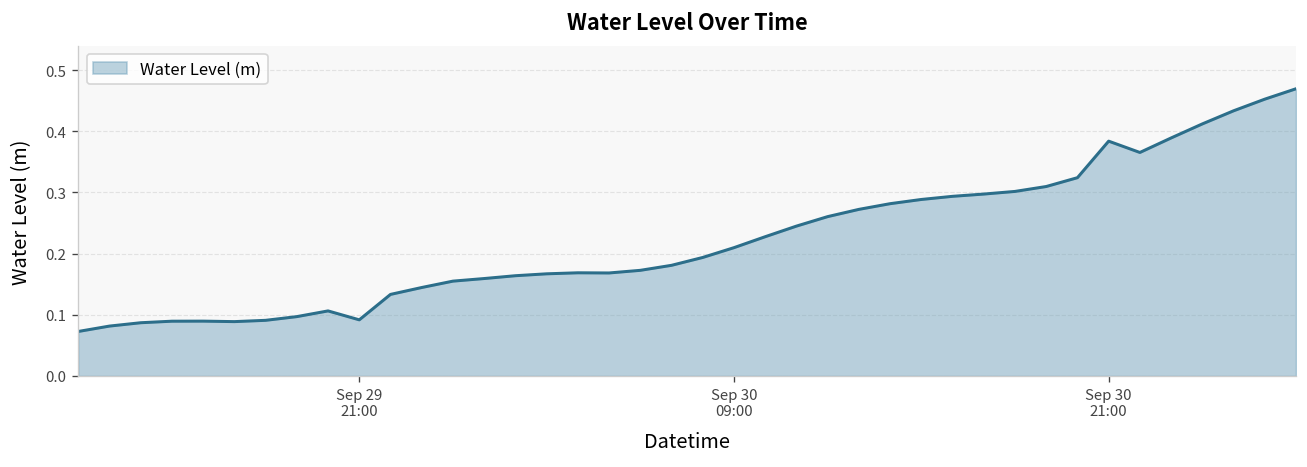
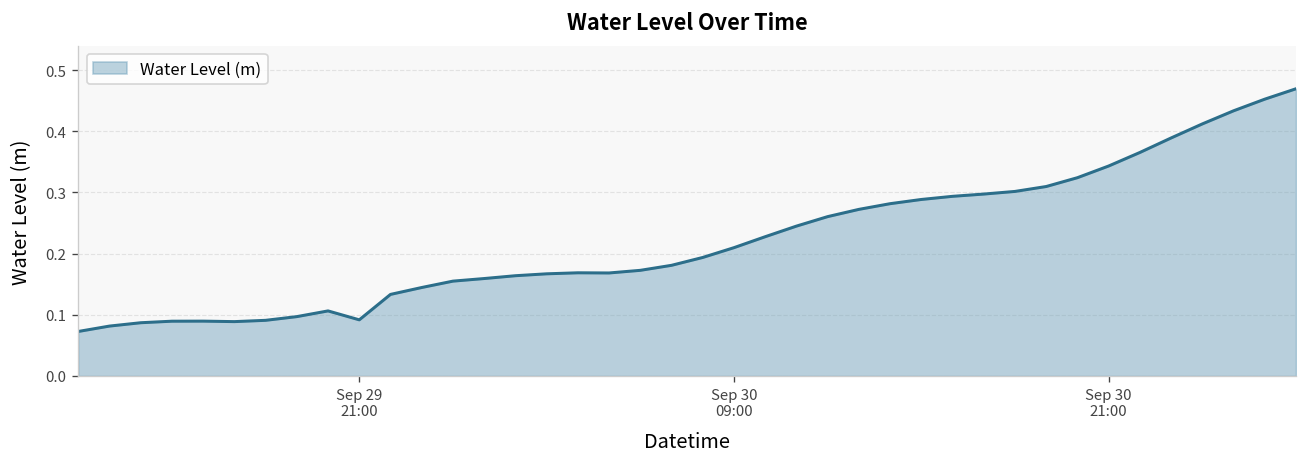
Sep 30 21:00: 0.38 -> 0.34
